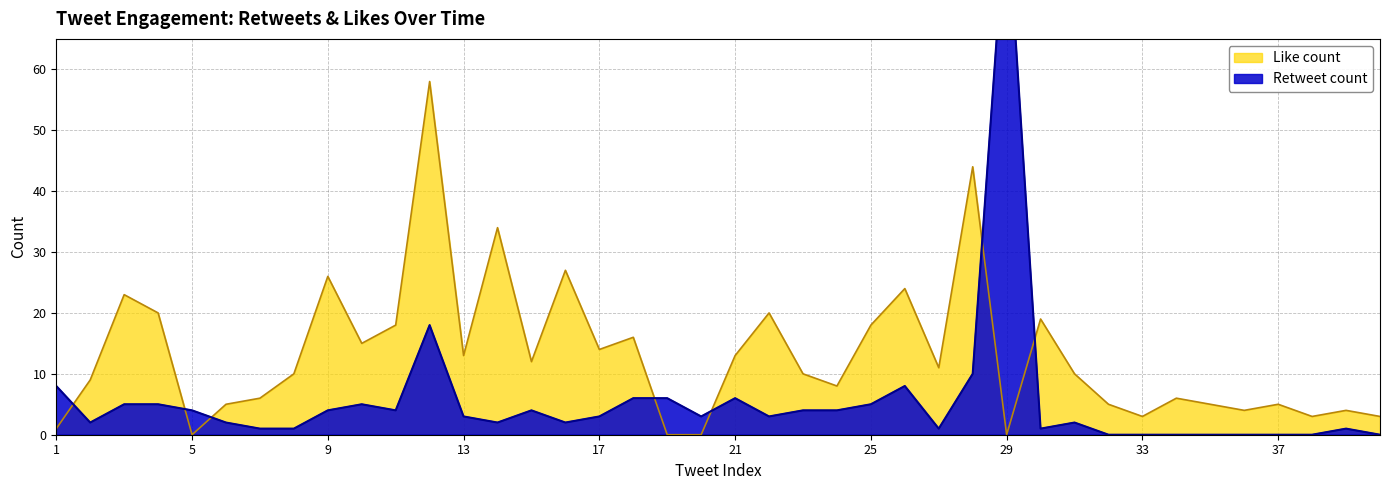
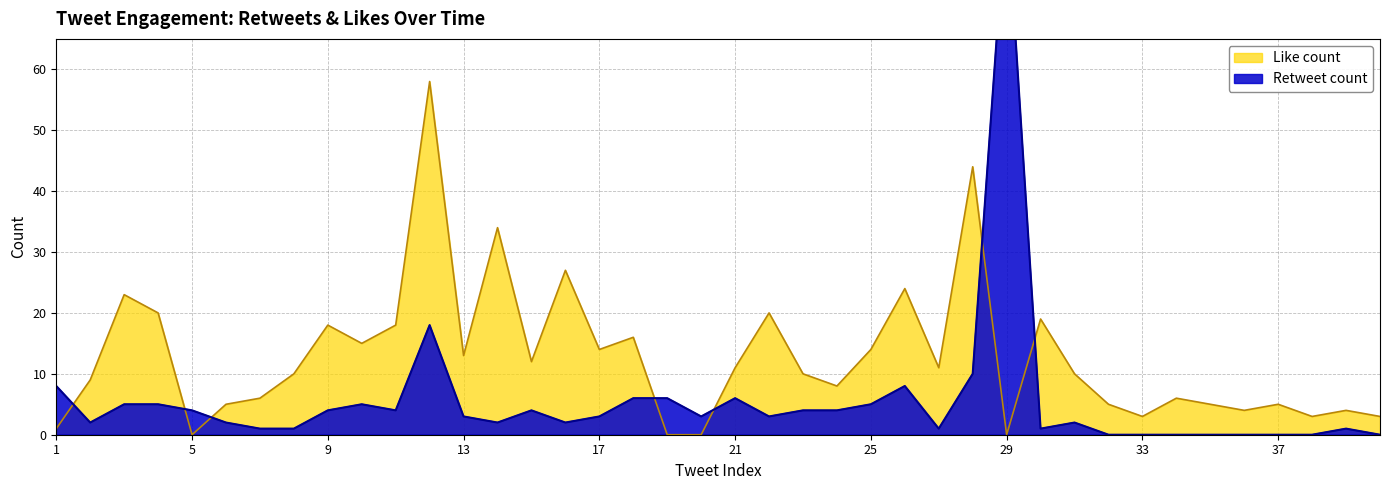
Like count, 9: 26 -> 18
Like count, 21: 13 -> 11
Like count, 25: 18 -> 14
